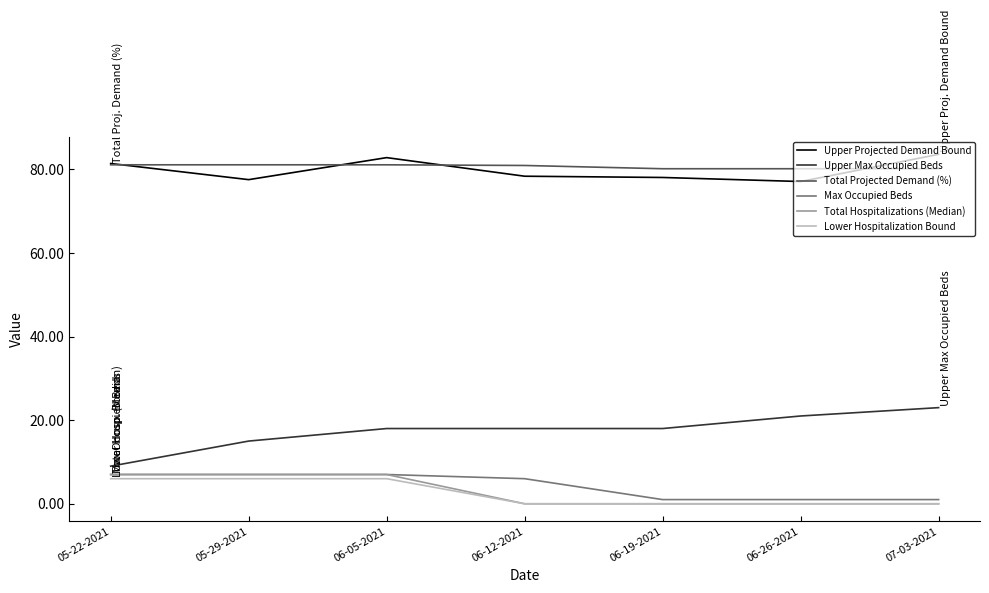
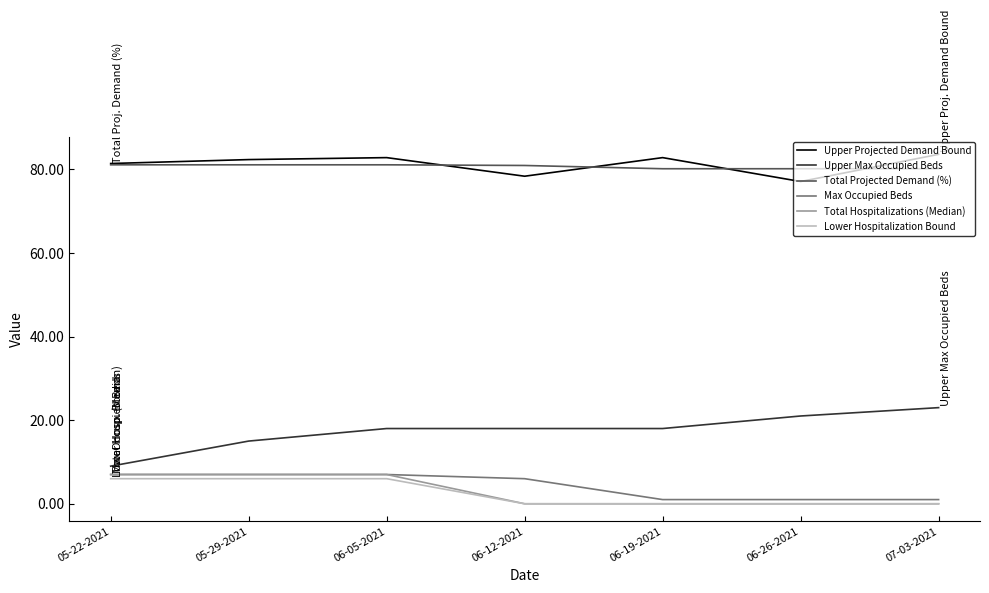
Upper Projected Demand Bound, 05-29-2021: 78 -> 82
Upper Projected Demand Bound, 06-19-2021: 78 -> 83
